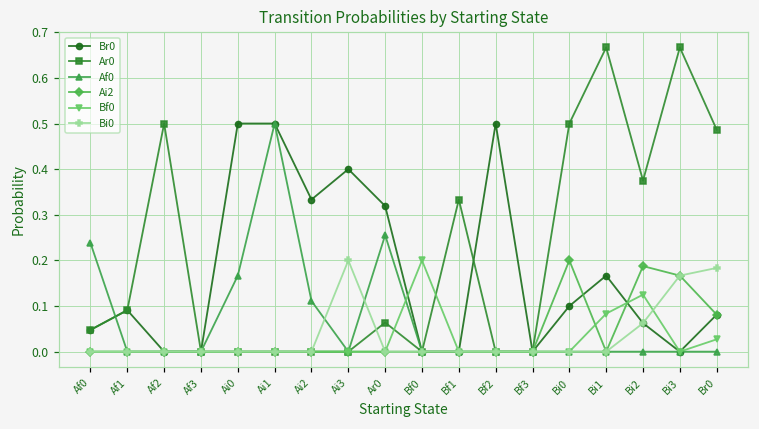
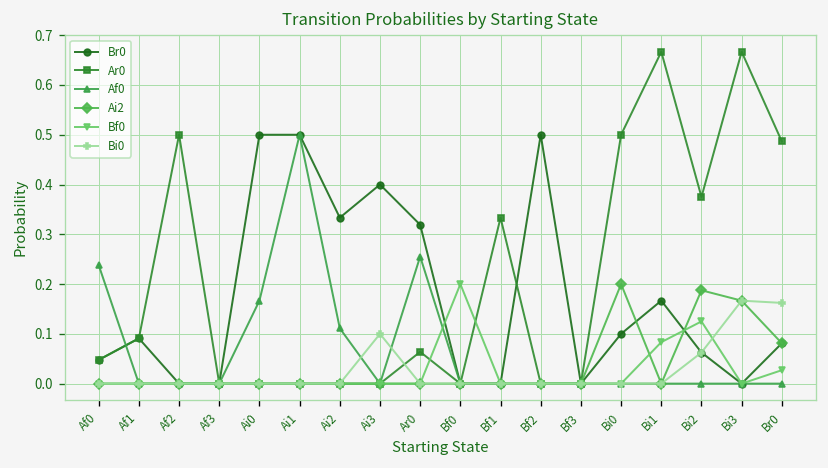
Bi0, Ai3: 0.2 -> 0.1
Bi0, Br0: 0.18 -> 0.16
